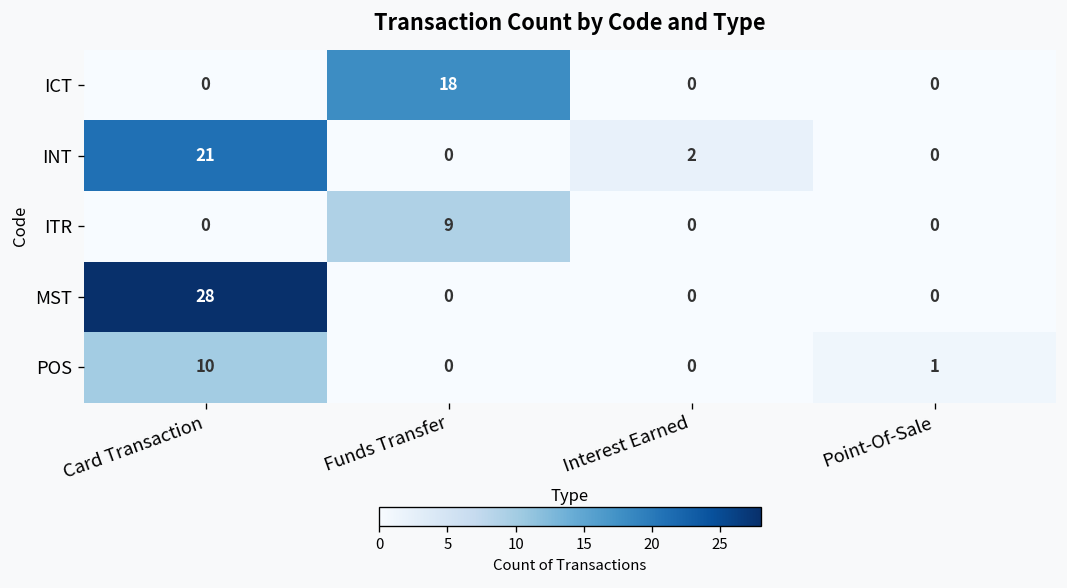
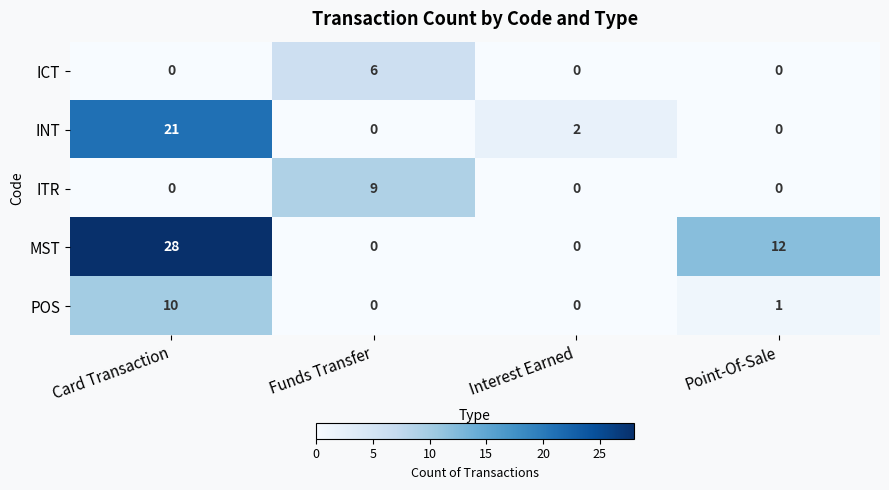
ICT, Funds Transfer: 18 -> 6
MST, Point-Of-Sale: 0 -> 12
